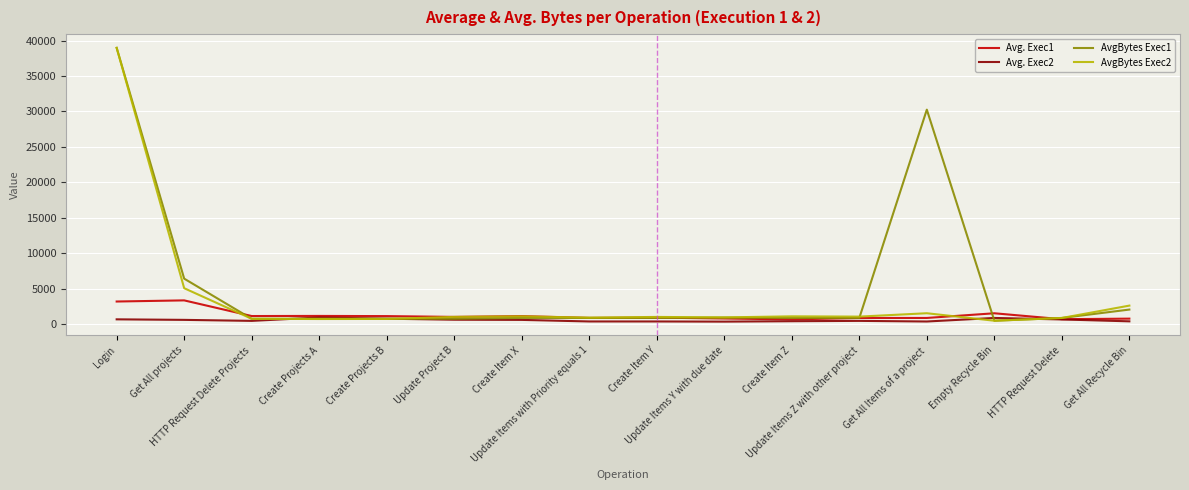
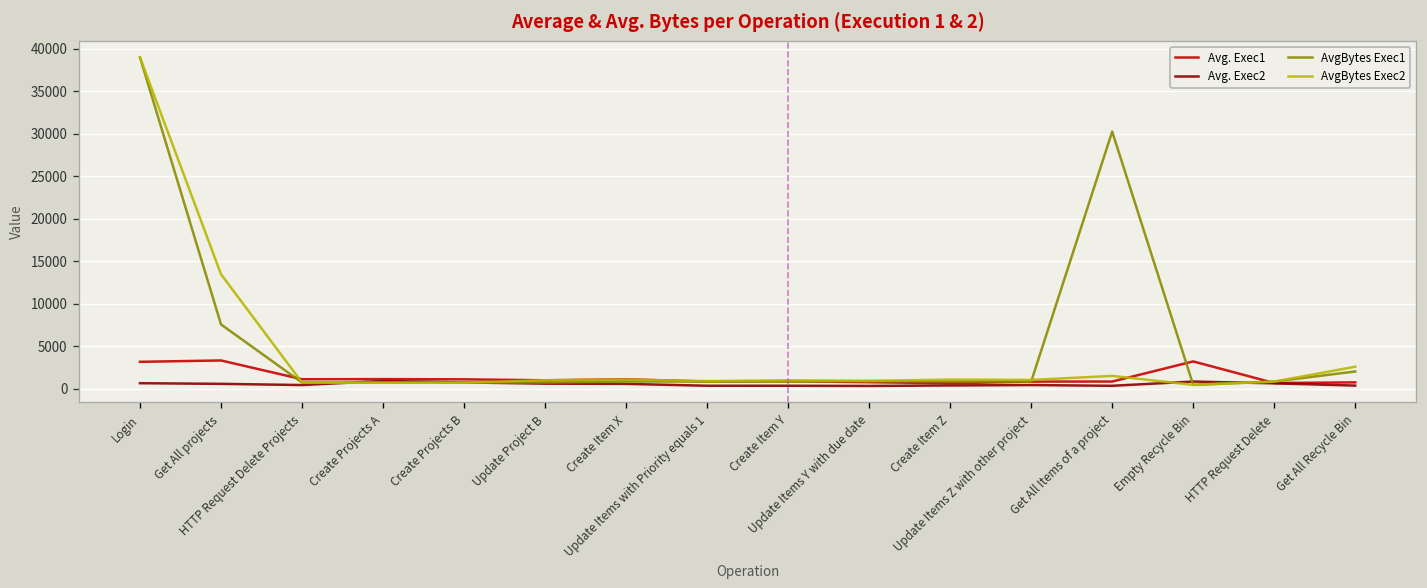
AvgBytes Exec1, Get All projects: 6000 -> 8000
AvgBytes Exec2, Get All projects: 5000 -> 13000
Avg. Exec1, Empty Recycle Bin: 2000 -> 3000
